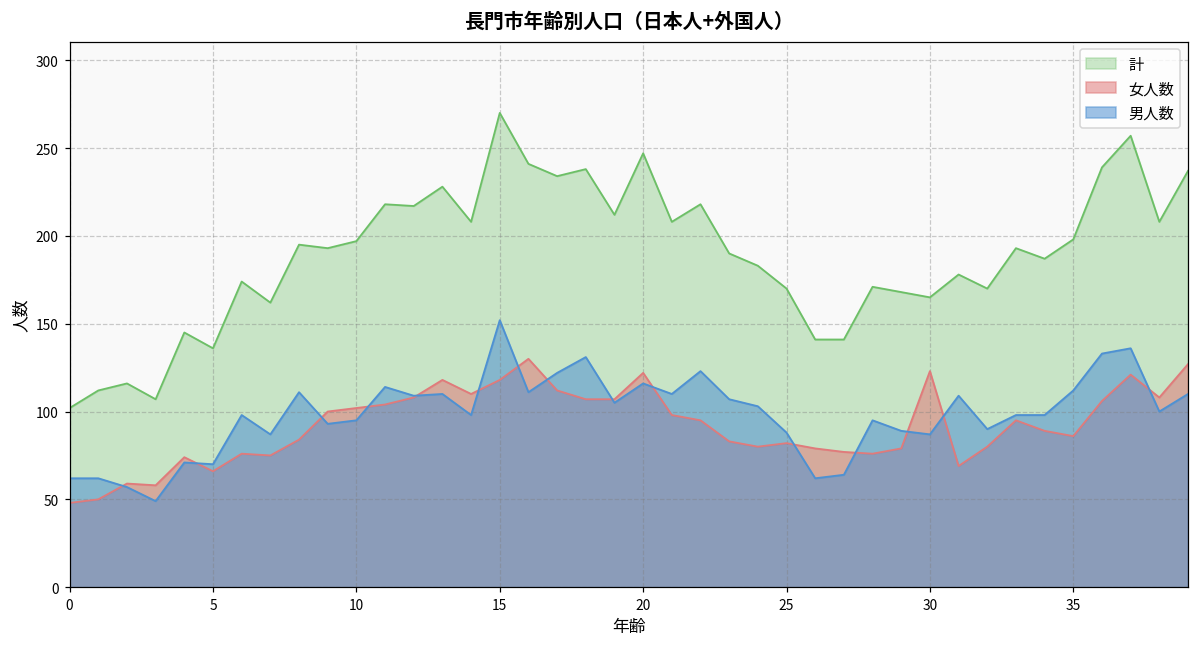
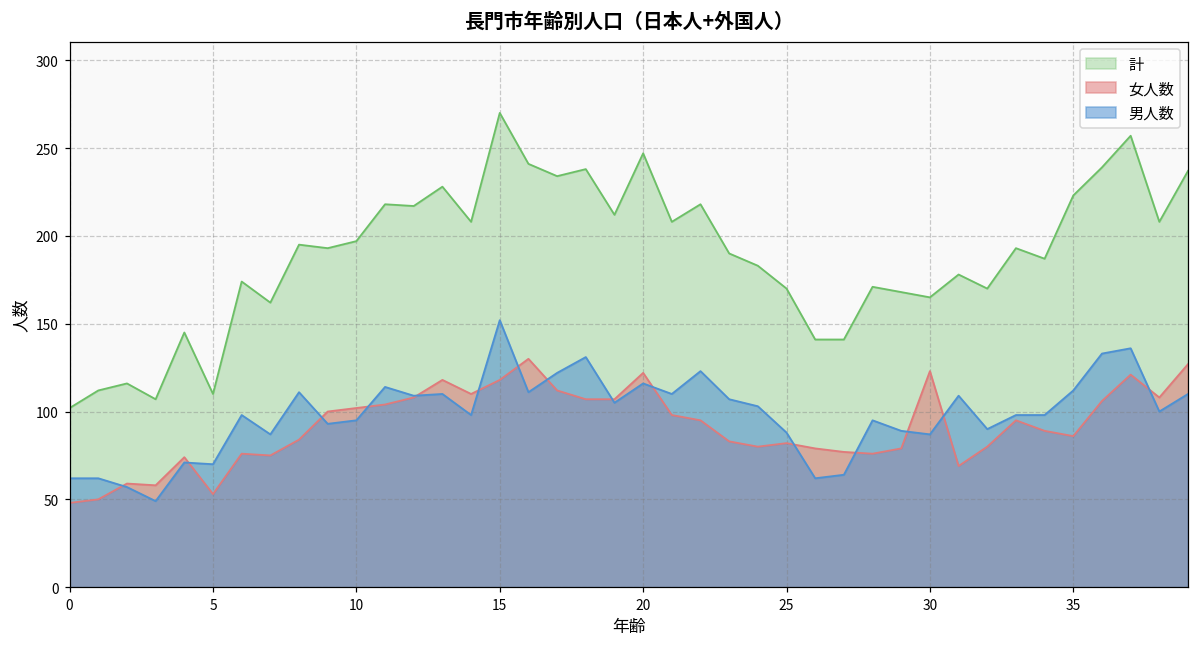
計, 5: 136 -> 110
女人数, 5: 66 -> 53
計, 35: 198 -> 223
